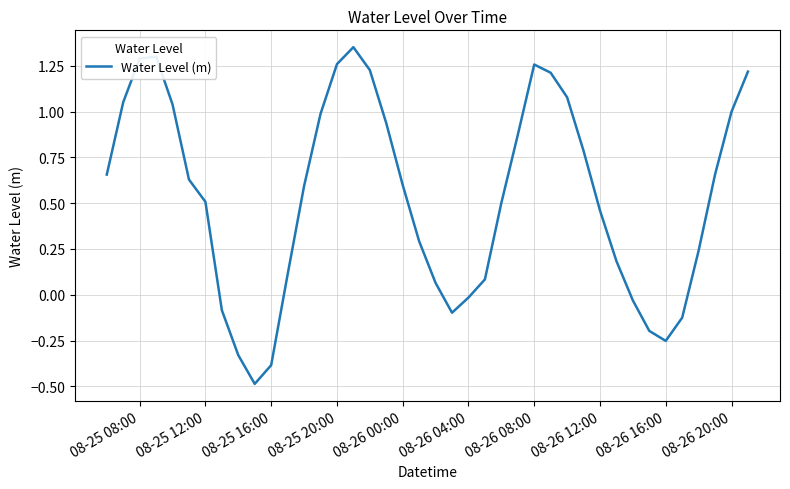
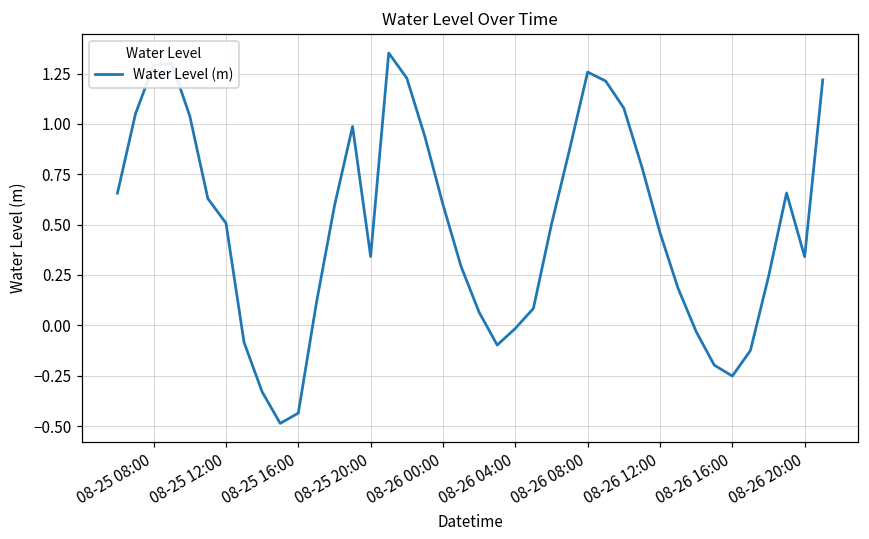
08-25 16:00: -0.38 -> -0.44
08-25 20:00: 1.26 -> 0.34
08-26 20:00: 1.00 -> 0.34
